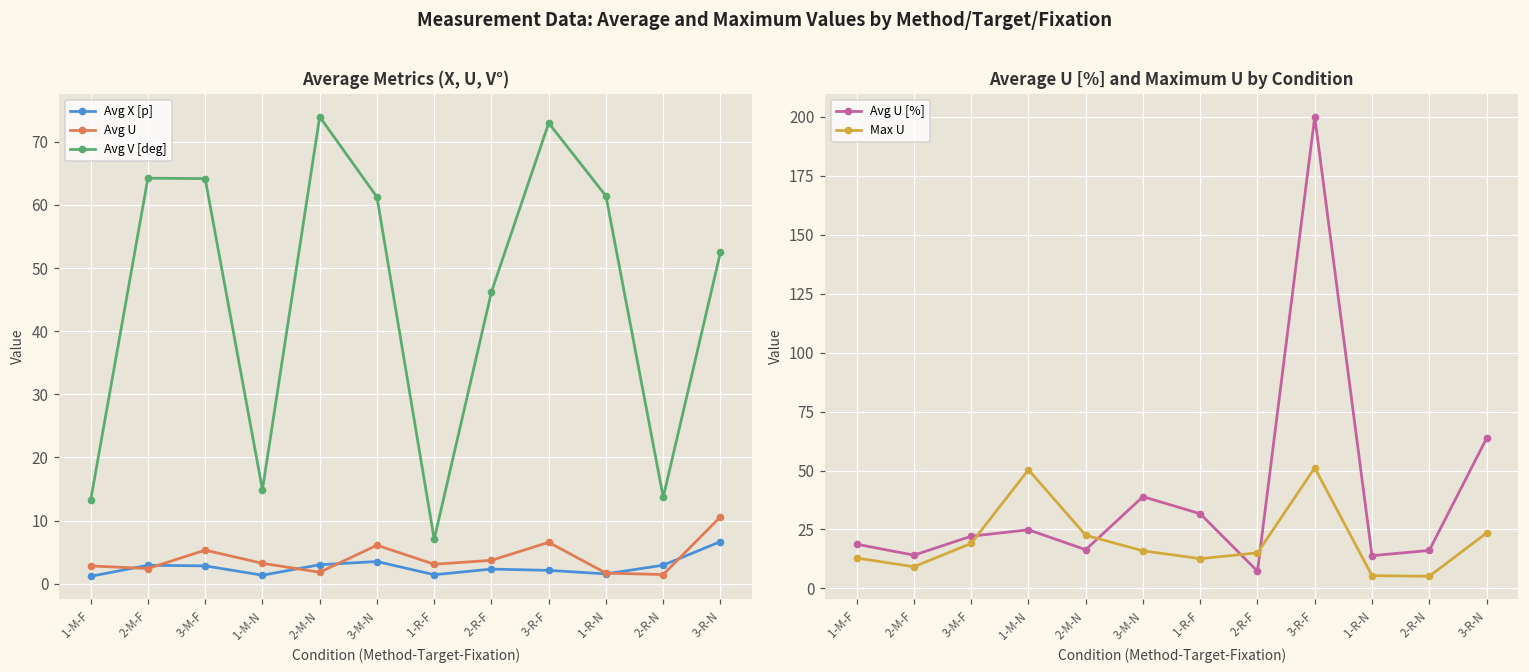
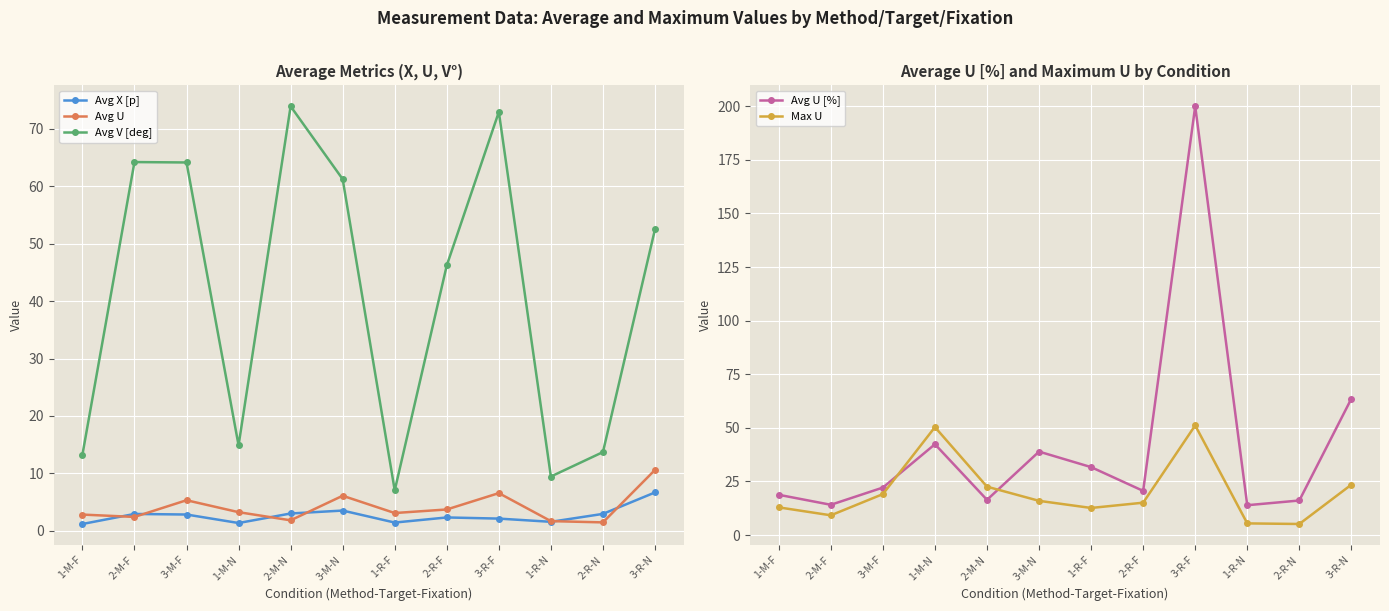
Average Metrics (X, U, V°), Avg V [deg], 1-R-N: 61 -> 9
Average U [%] and Maximum U by Condition, Avg U [%], 1-M-N: 25 -> 42
Average U [%] and Maximum U by Condition, Avg U [%], 2-R-F: 7 -> 21
